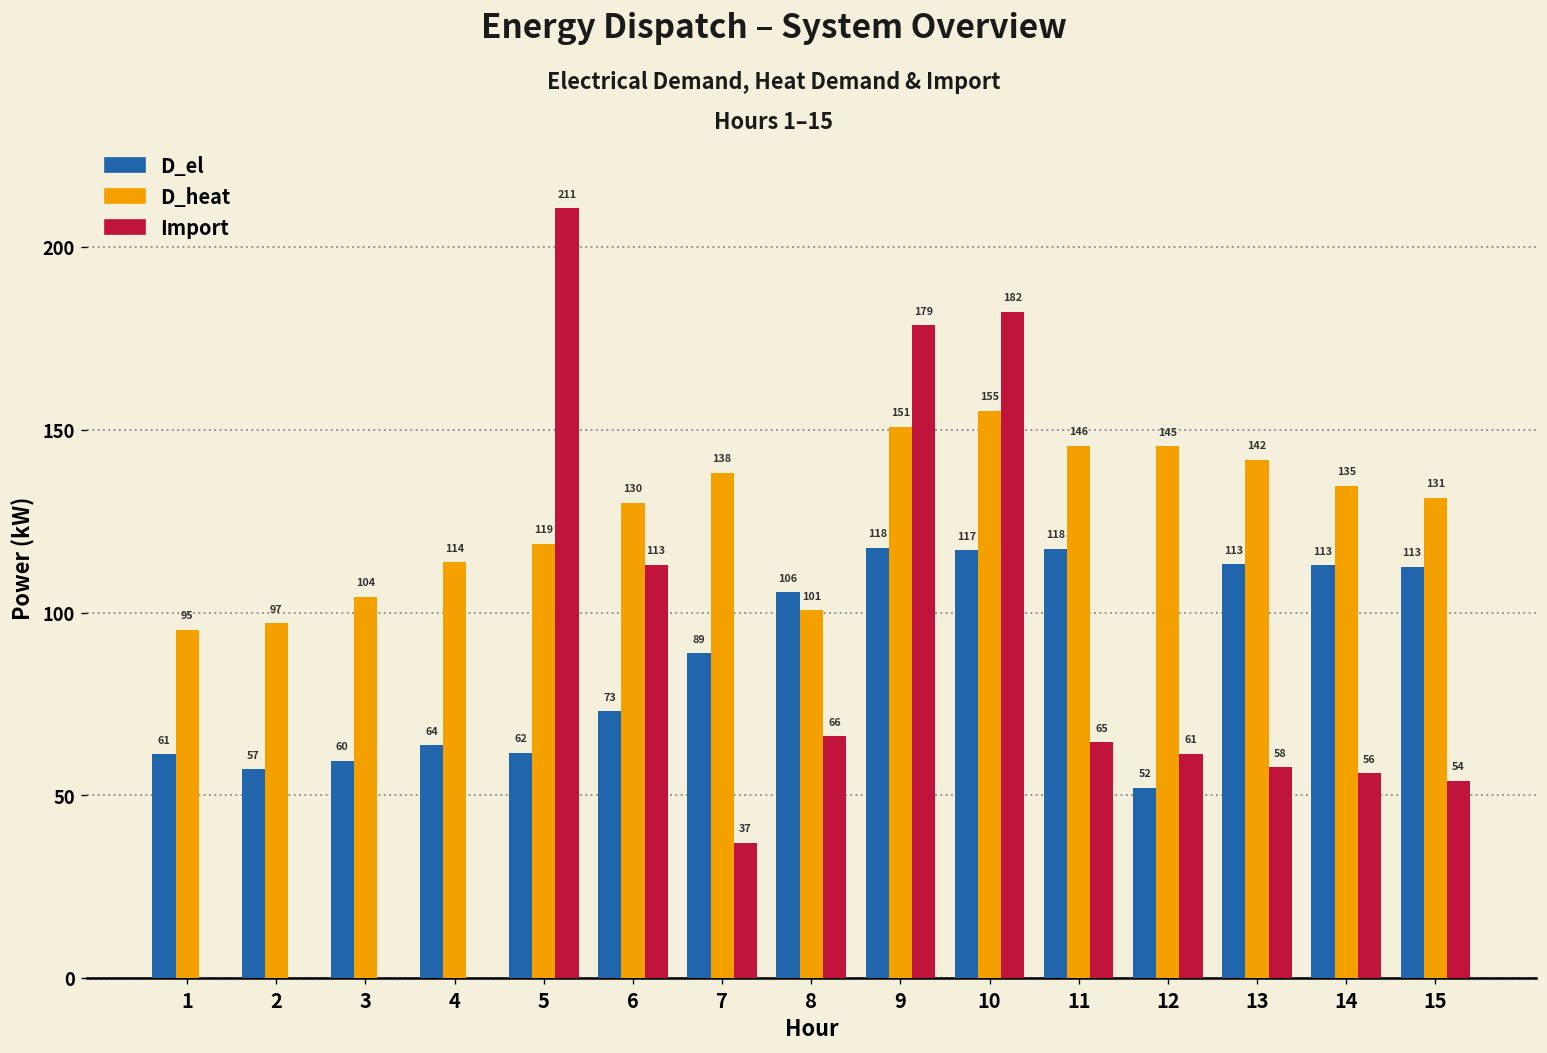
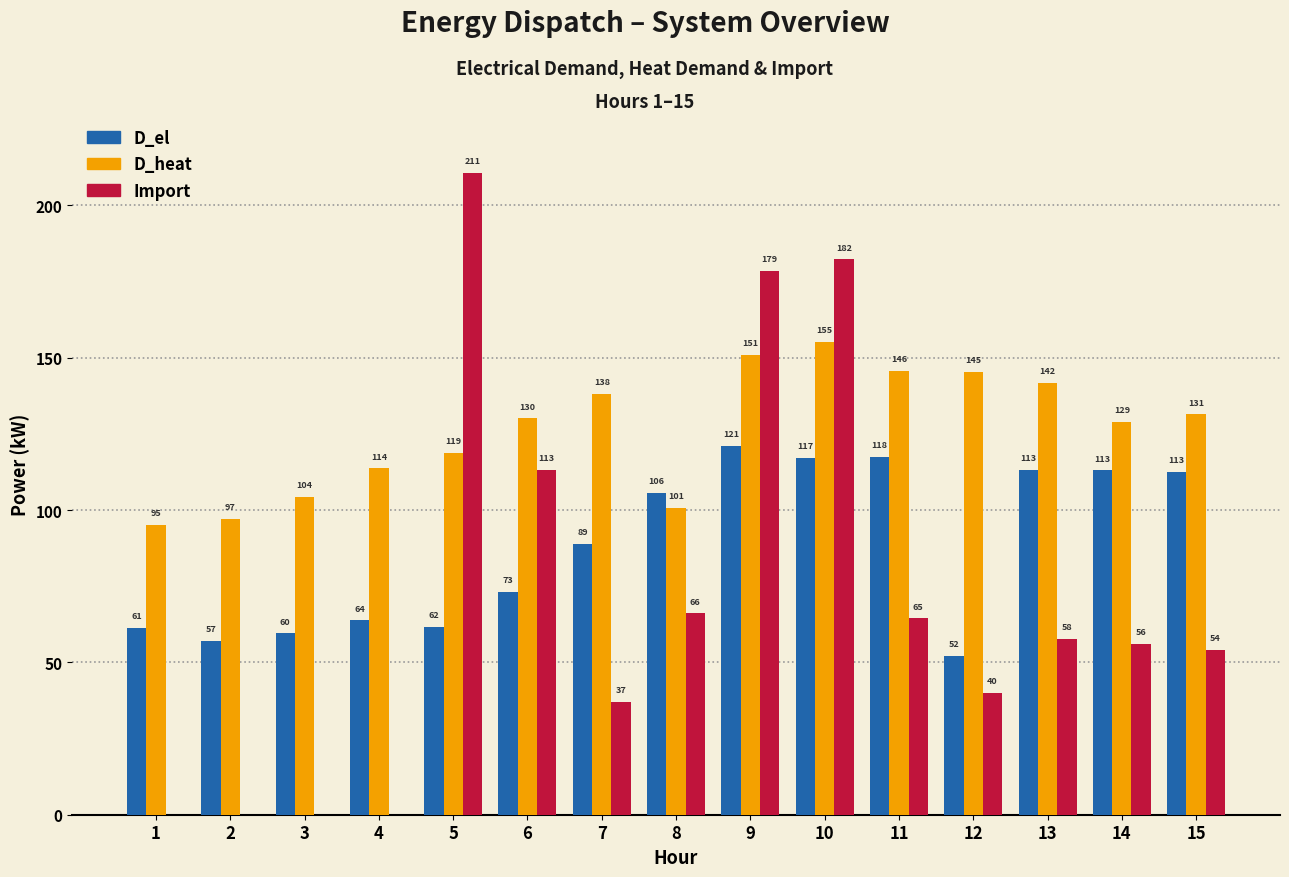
D_el, 9: 118 -> 121
Import, 12: 61 -> 40
D_heat, 14: 135 -> 129
